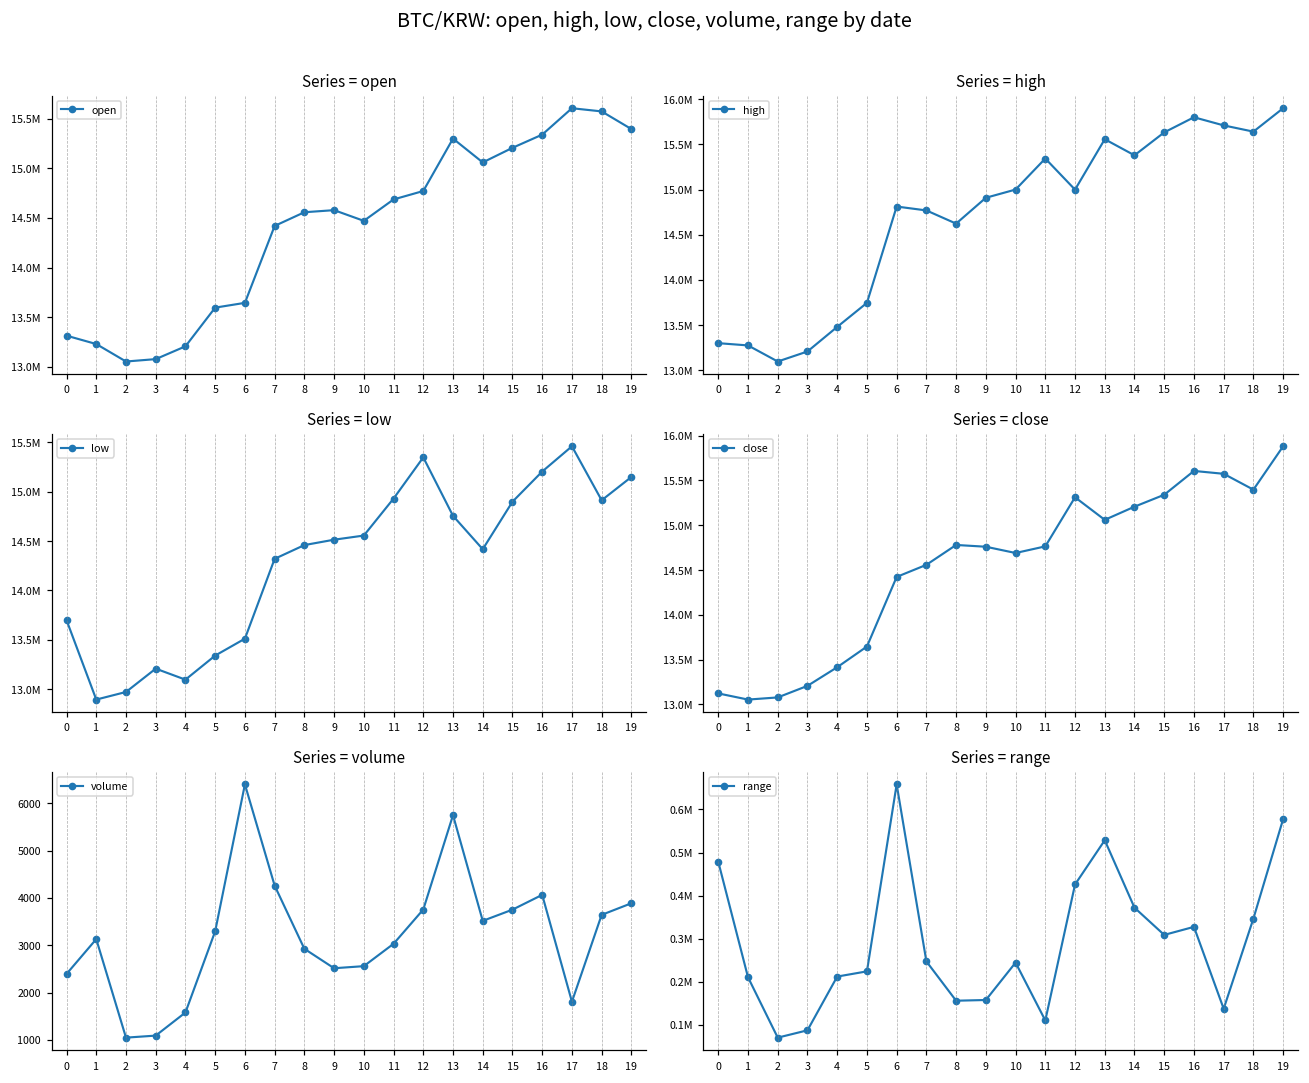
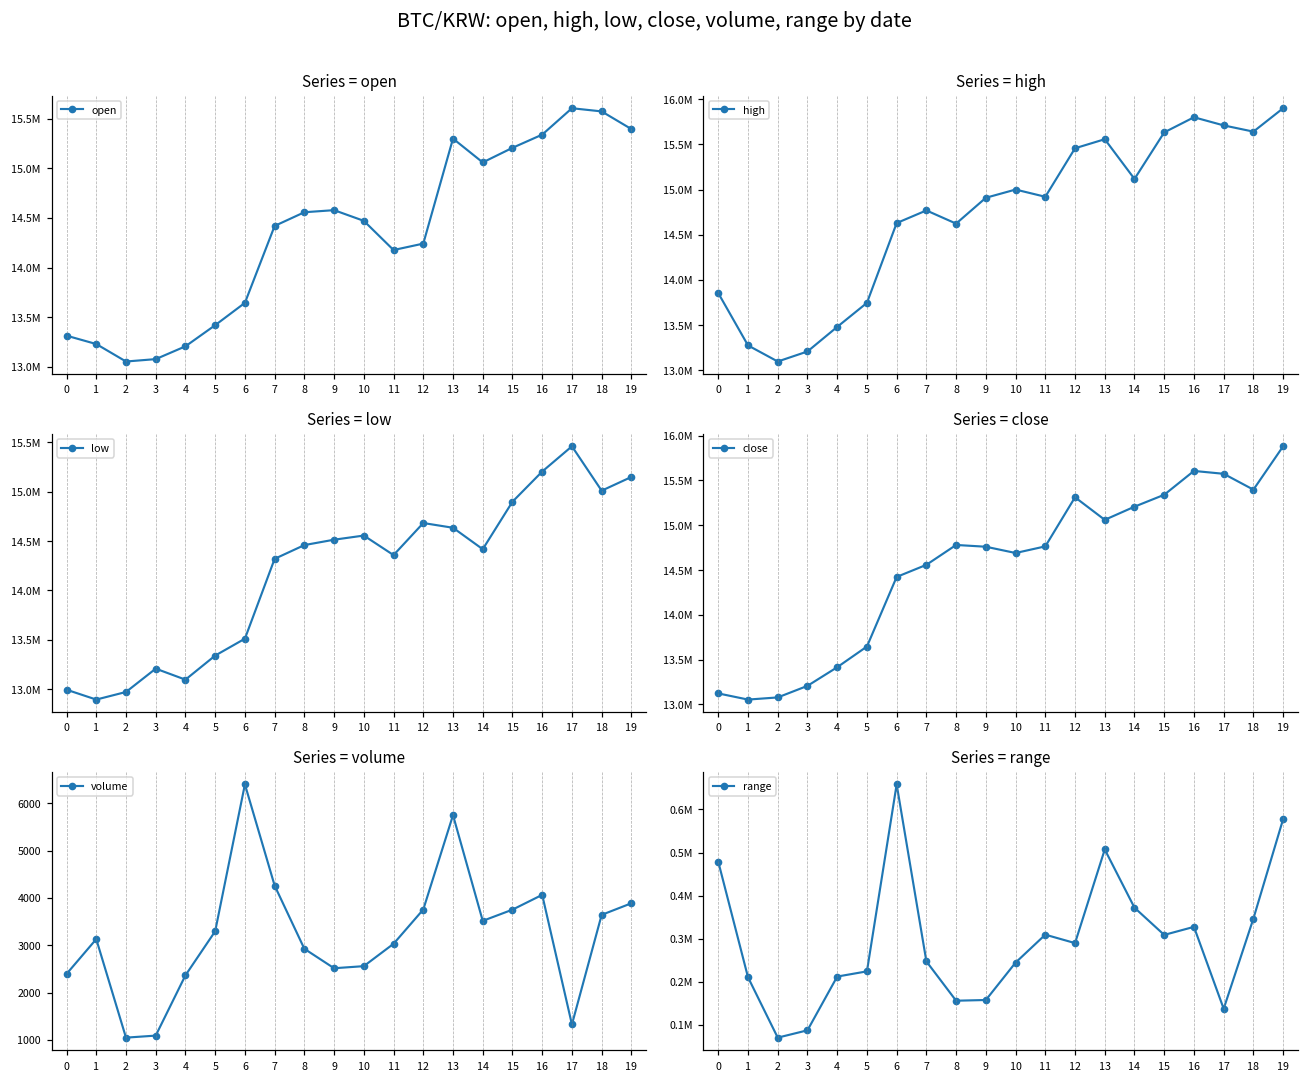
Series = open, 5: 13600000 -> 13400000
Series = open, 11: 14700000 -> 14200000
Series = open, 12: 14800000 -> 14200000
Series = high, 0: 13300000 -> 13900000
Series = high, 6: 14800000 -> 14600000
Series = high, 11: 15300000 -> 14900000
Series = high, 12: 15000000 -> 15500000
Series = high, 14: 15400000 -> 15100000
Series = low, 0: 13700000 -> 13000000
Series = low, 11: 14900000 -> 14400000
Series = low, 12: 15300000 -> 14700000
Series = low, 13: 14800000 -> 14600000
Series = low, 18: 14900000 -> 15000000
Series = volume, 4: 1600 -> 2400
Series = volume, 17: 1800 -> 1300
Series = range, 11: 110000 -> 310000
Series = range, 12: 430000 -> 290000
Series = range, 13: 530000 -> 510000
